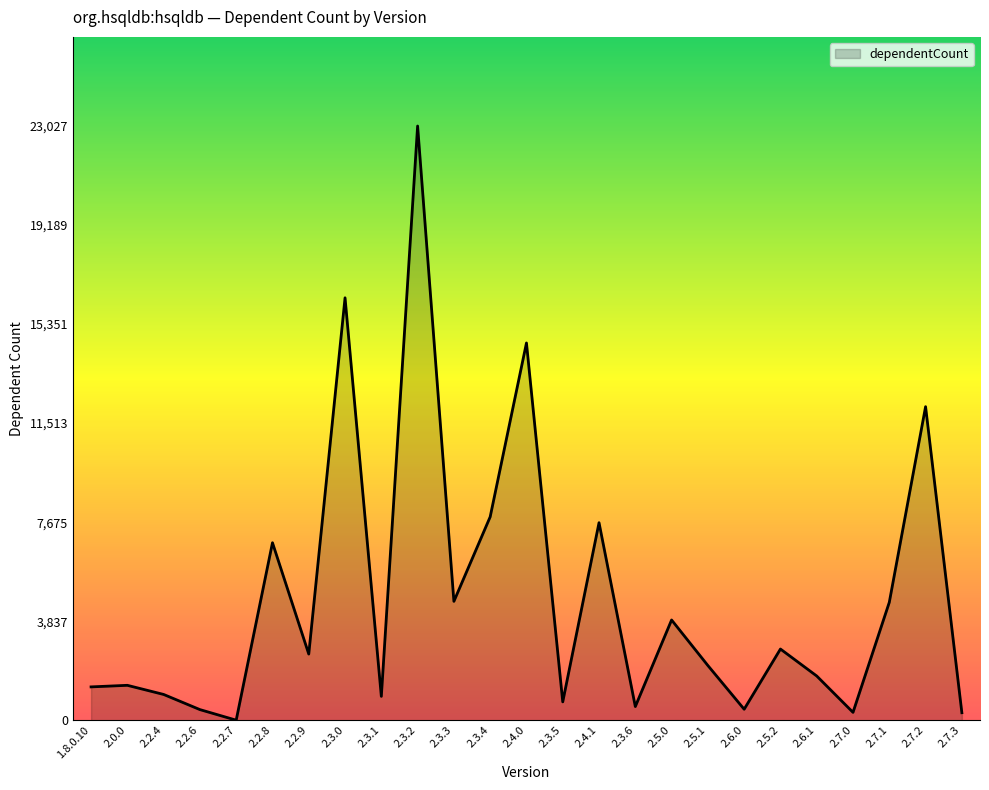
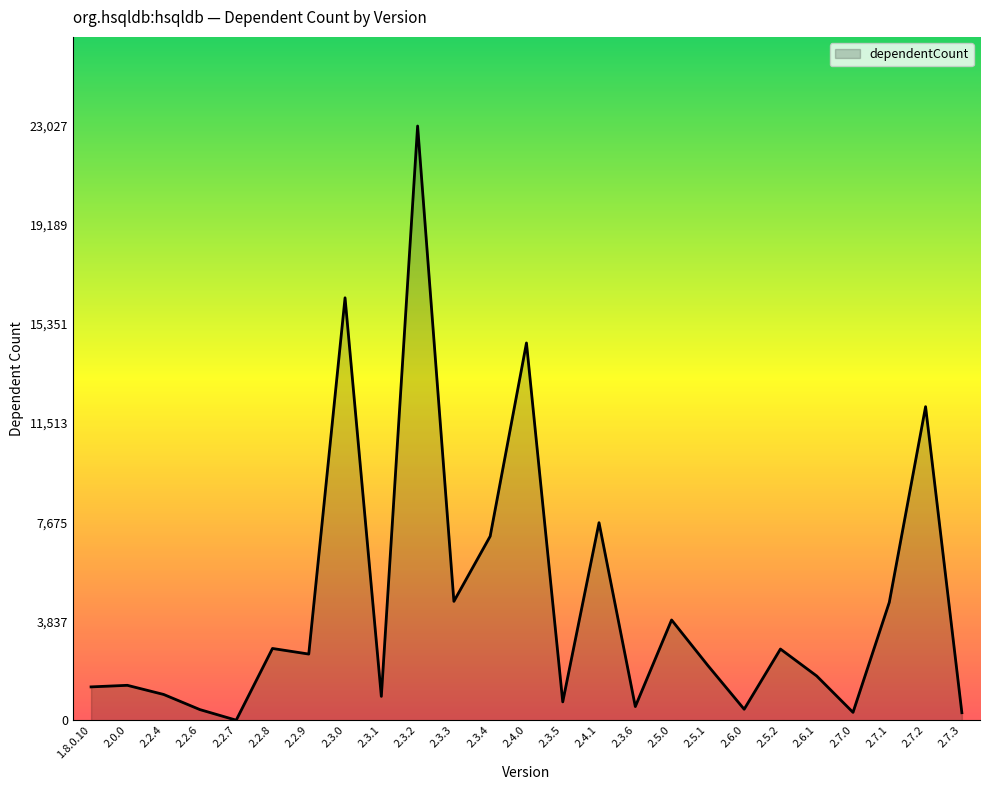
2.2.8: 6,900 -> 2,800
2.3.4: 7,900 -> 7,100
